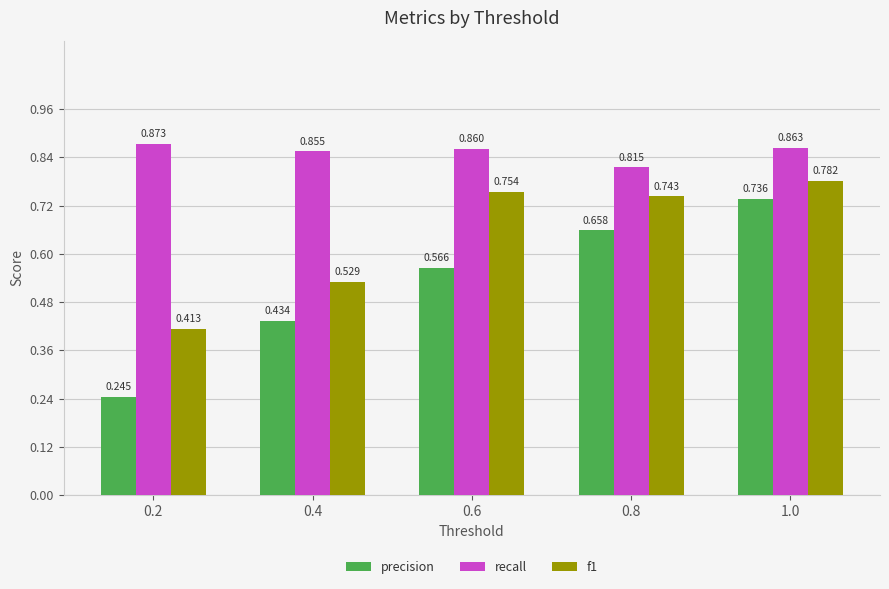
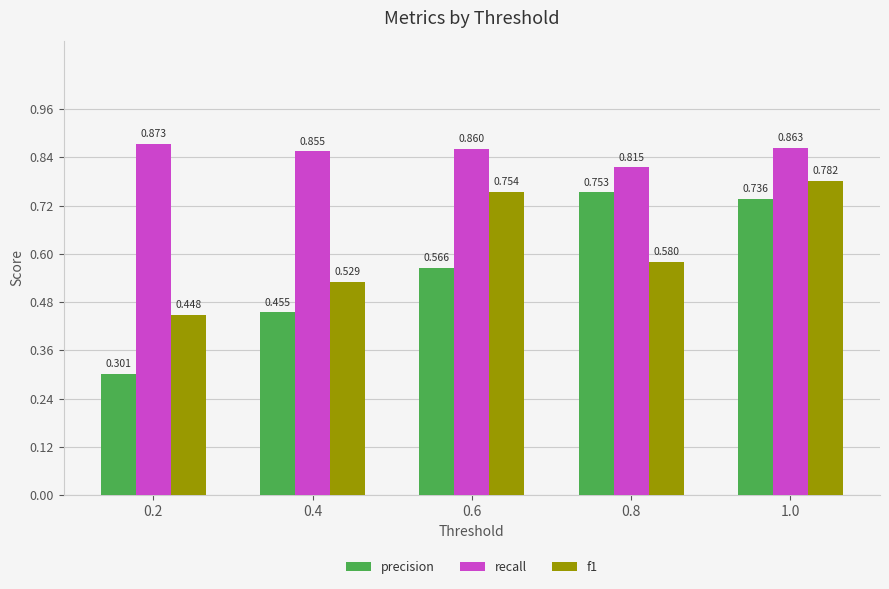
precision, 0.2: 0.245 -> 0.301
f1, 0.2: 0.413 -> 0.448
precision, 0.4: 0.434 -> 0.455
precision, 0.8: 0.658 -> 0.753
f1, 0.8: 0.743 -> 0.580
